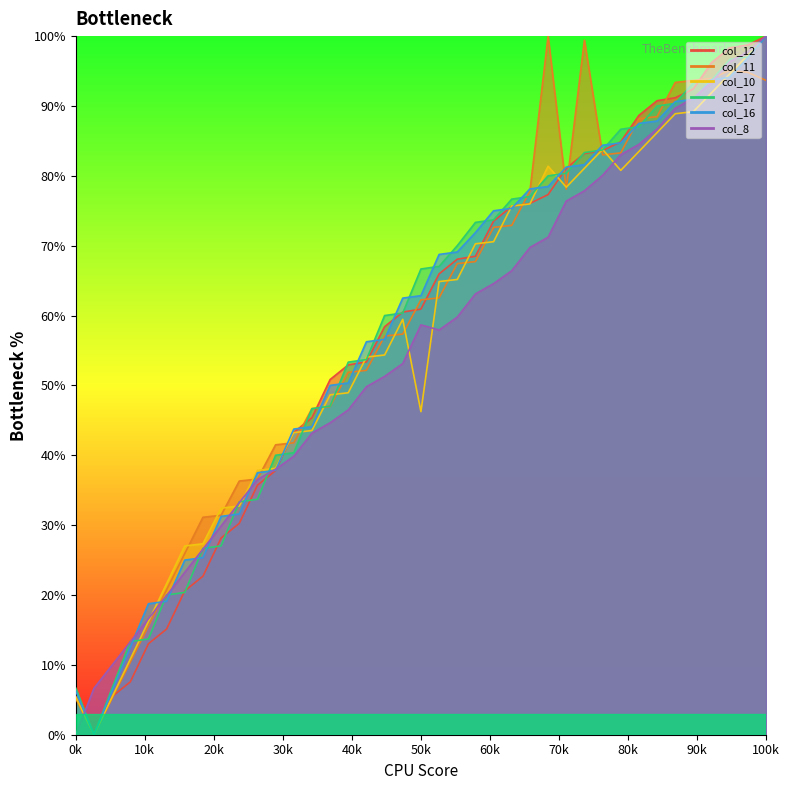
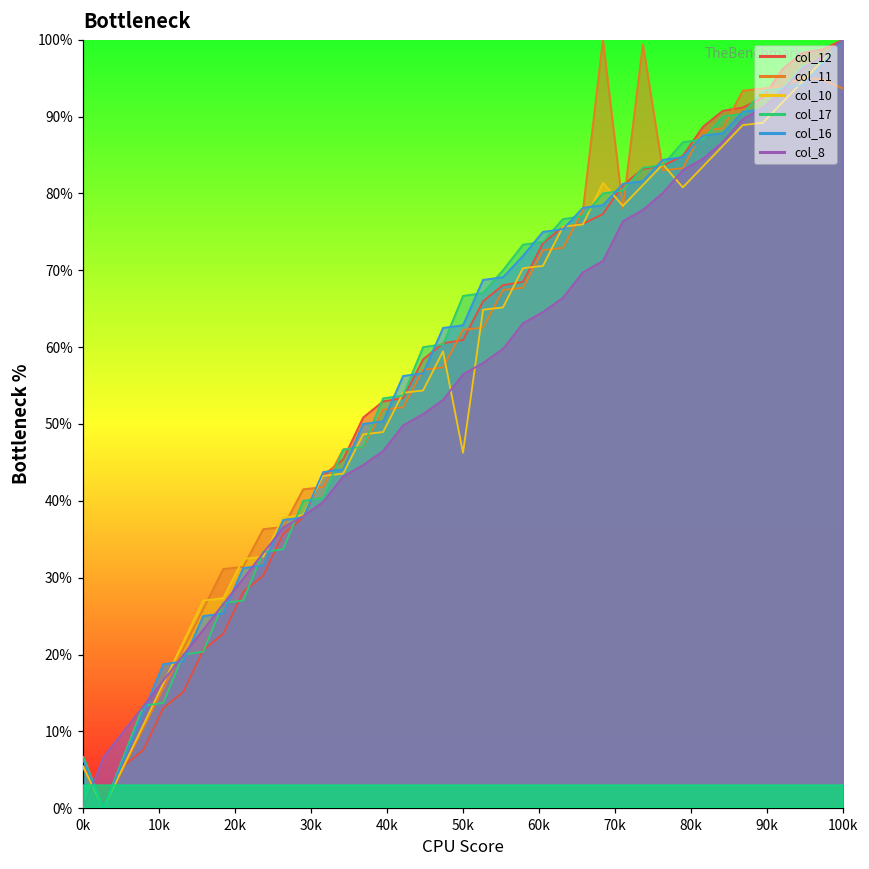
col_8, 50k: 59% -> 56%
